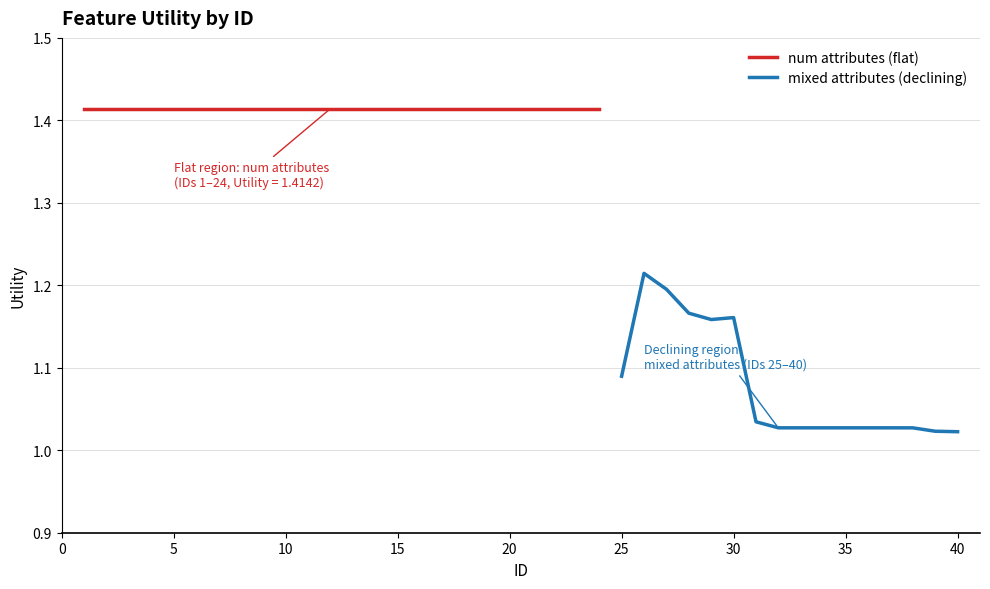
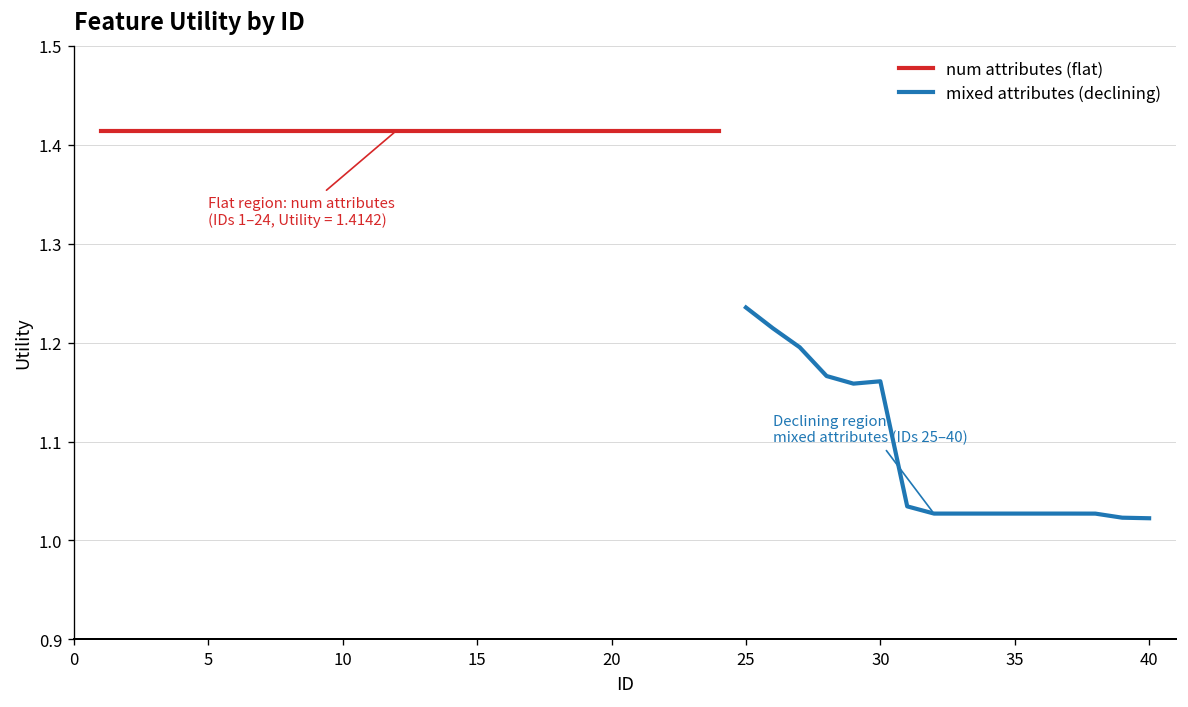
mixed attributes (declining), 25: 1.09 -> 1.24
